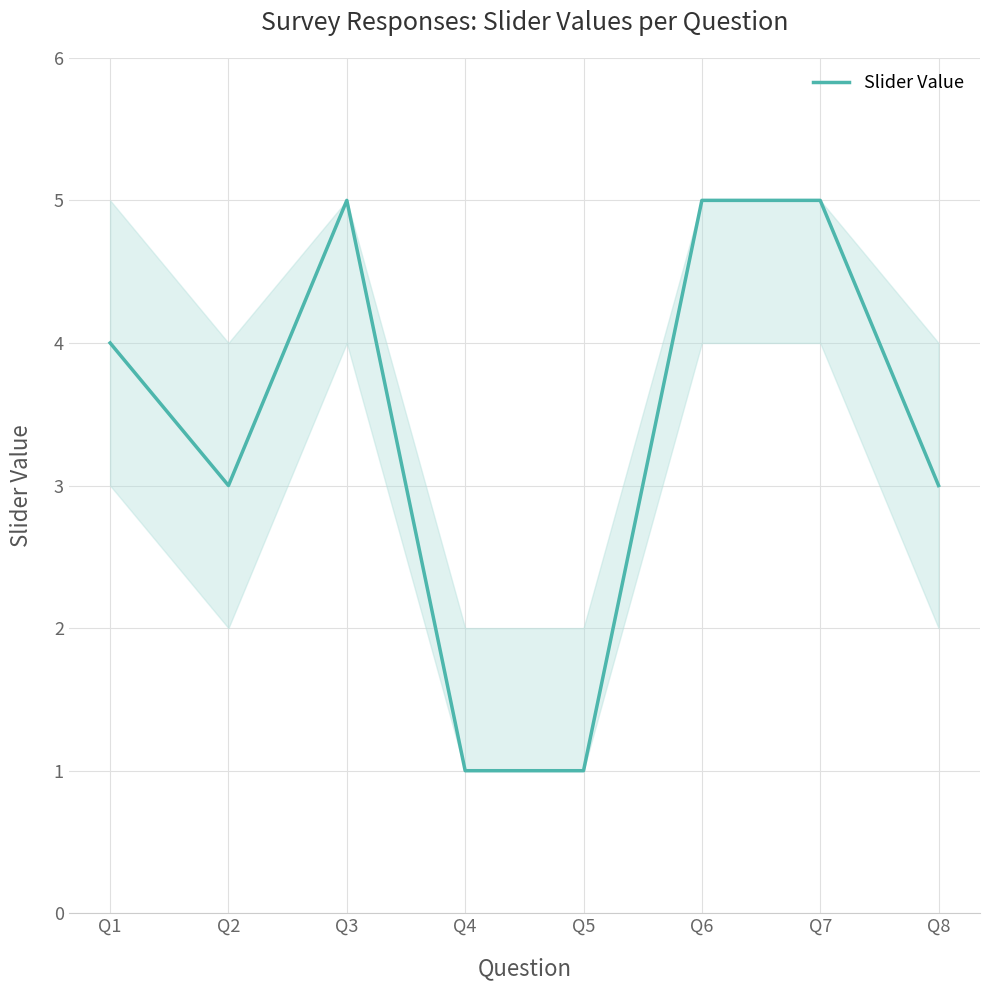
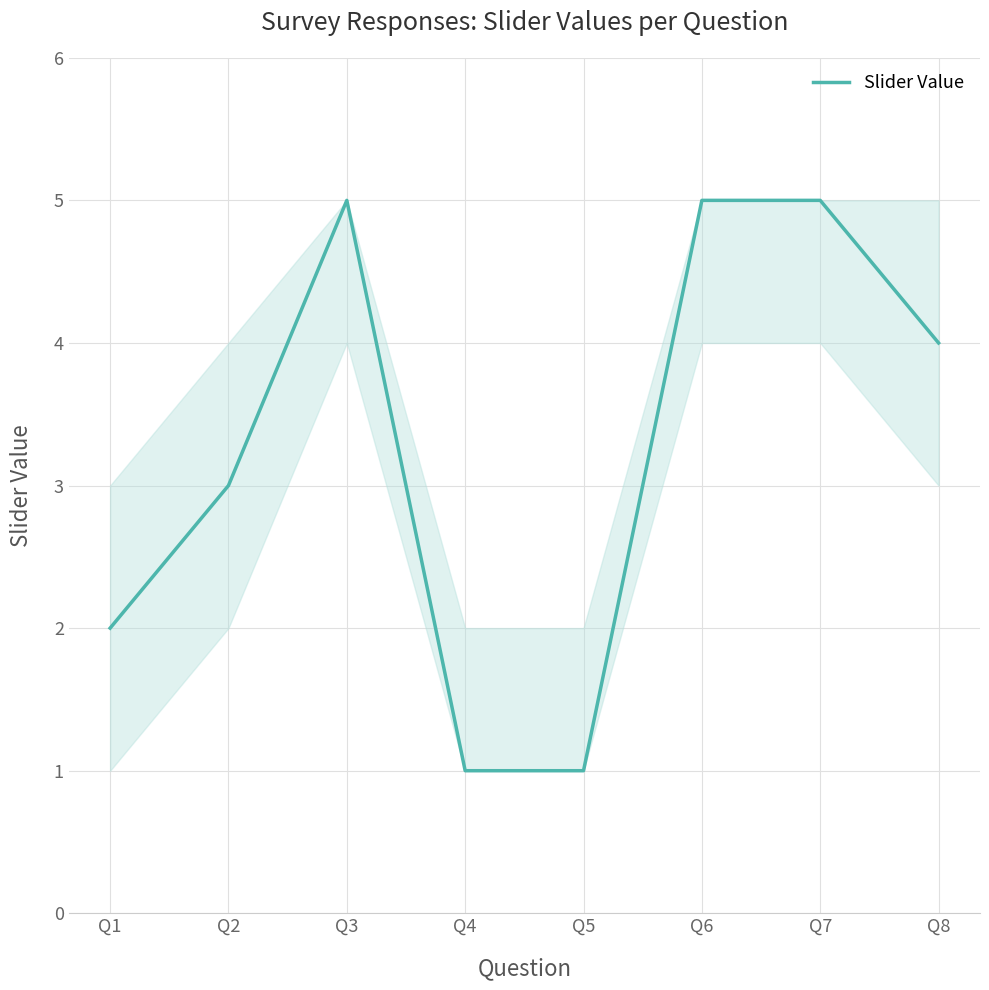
Slider Value, Q1: 4 -> 2
Slider Value, Q8: 3 -> 4
